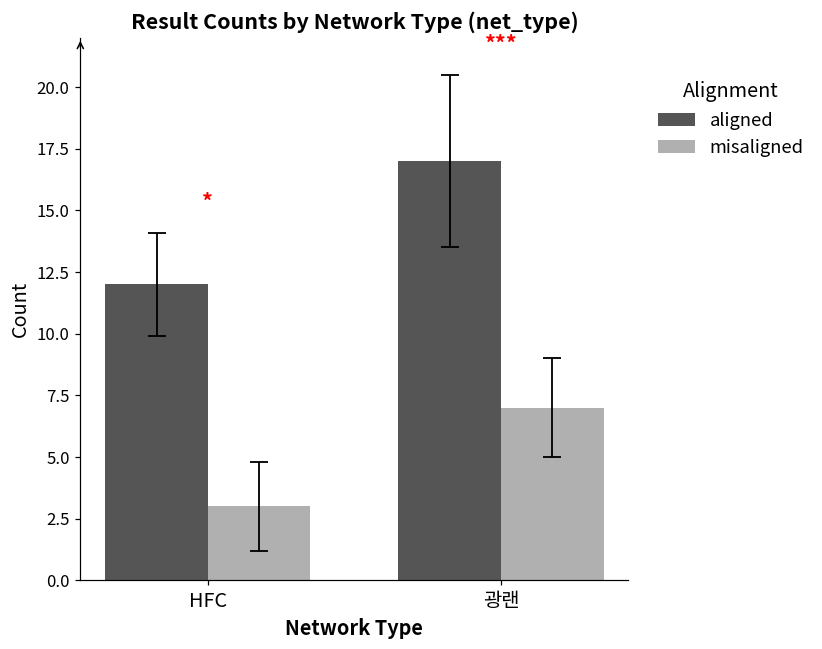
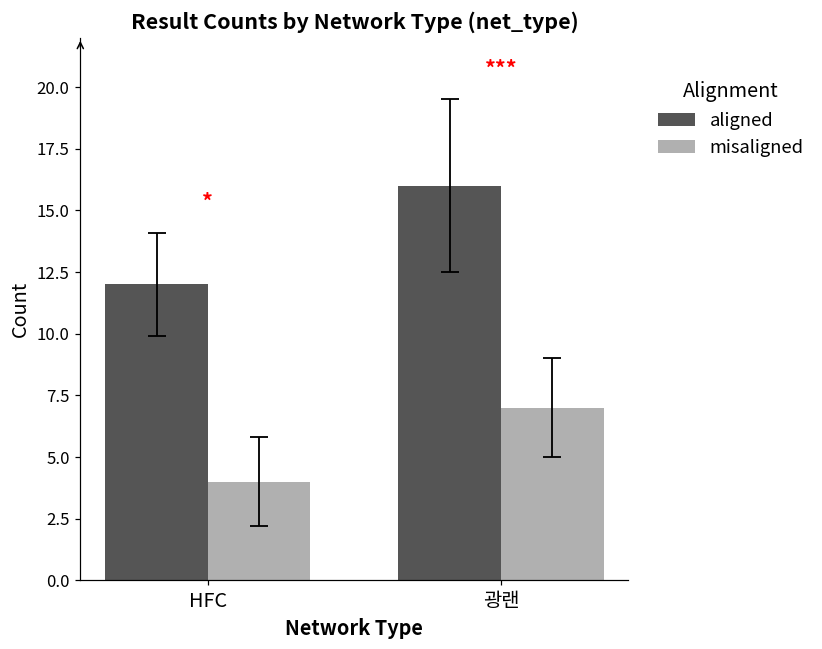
misaligned, HFC: 3 -> 4
aligned, 광랜: 17 -> 16
